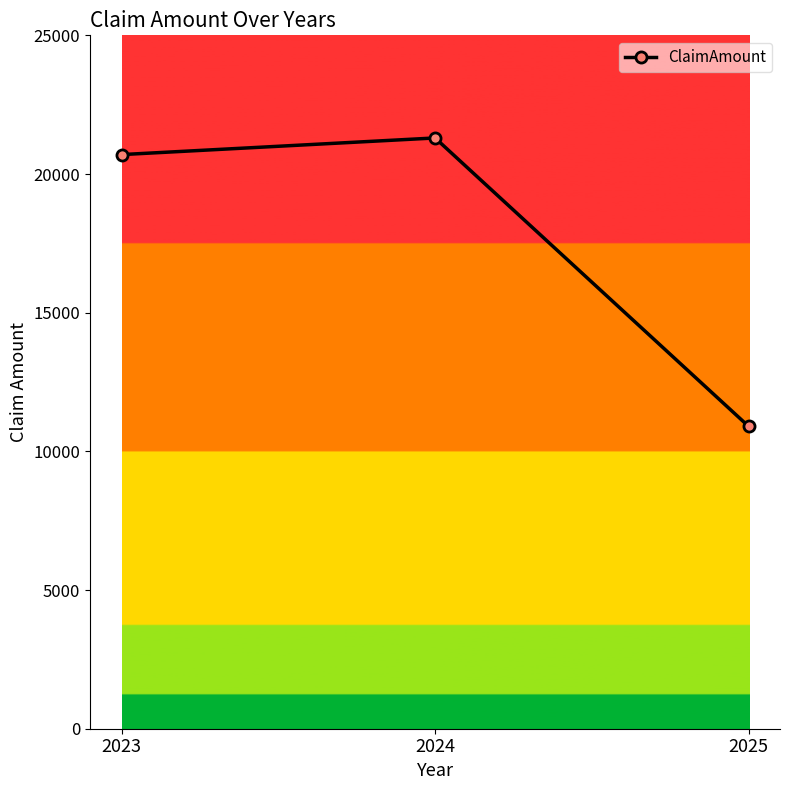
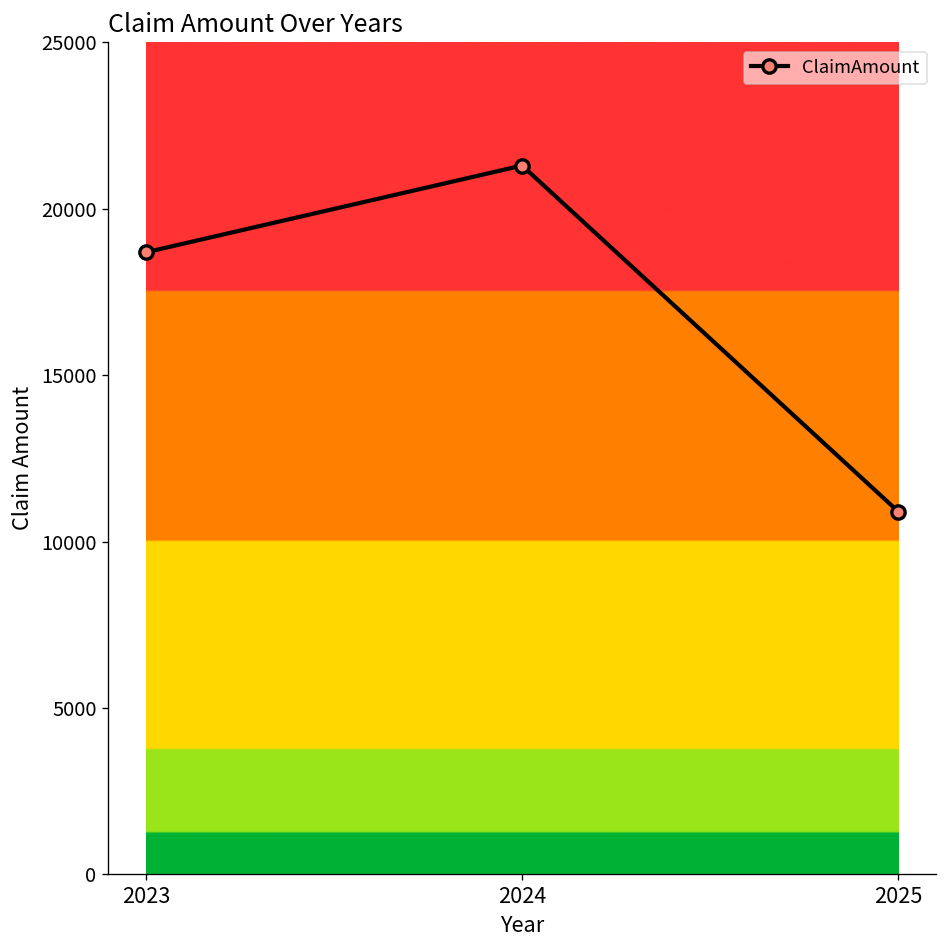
2023: 20700 -> 18700
